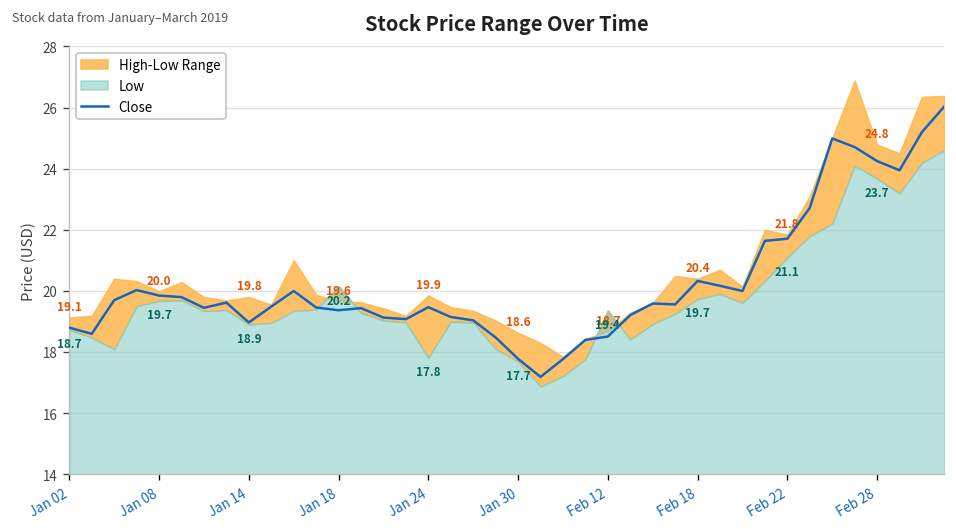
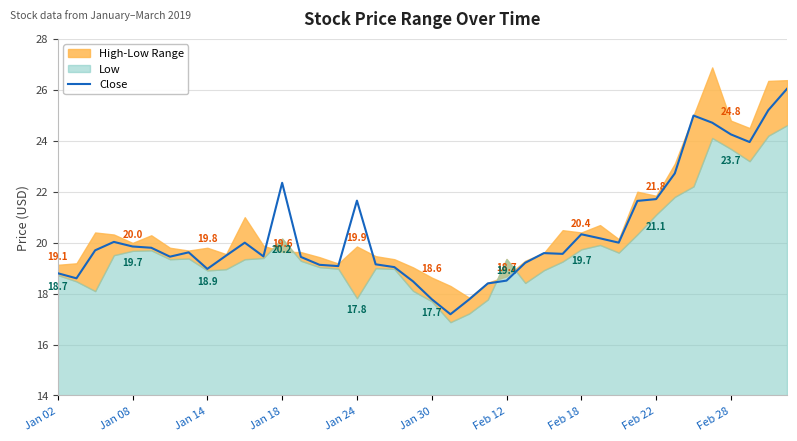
Close, Jan 18: 19.4 -> 22.4
Close, Jan 24: 19.5 -> 21.7
